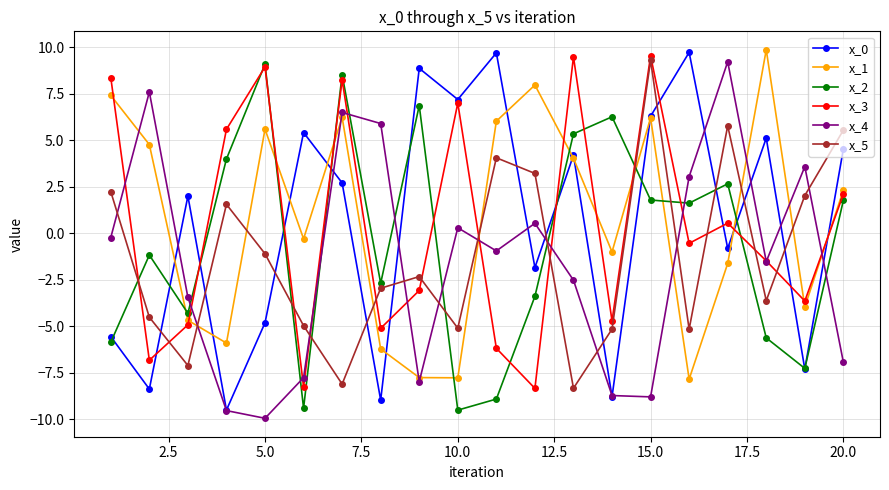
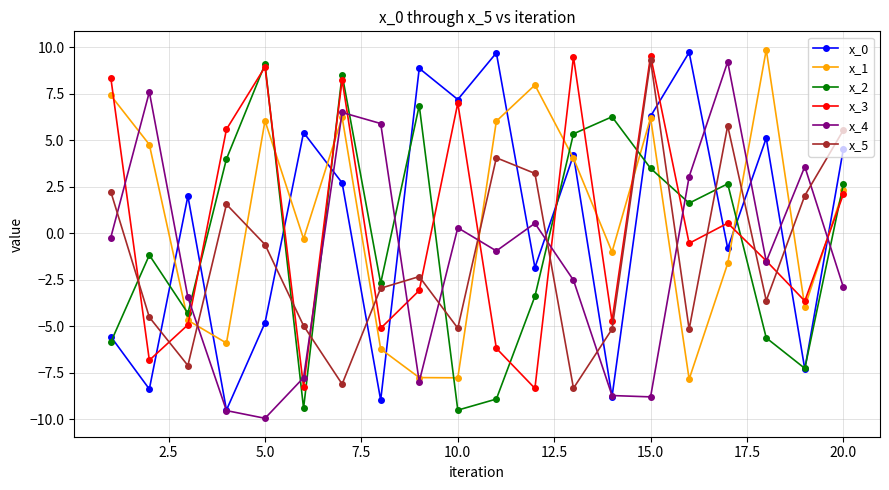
x_1, 5.0: 5.6 -> 6.0
x_5, 5.0: -1.1 -> -0.6
x_2, 15.0: 1.8 -> 3.5
x_2, 20.0: 1.8 -> 2.6
x_4, 20.0: -6.9 -> -2.9
